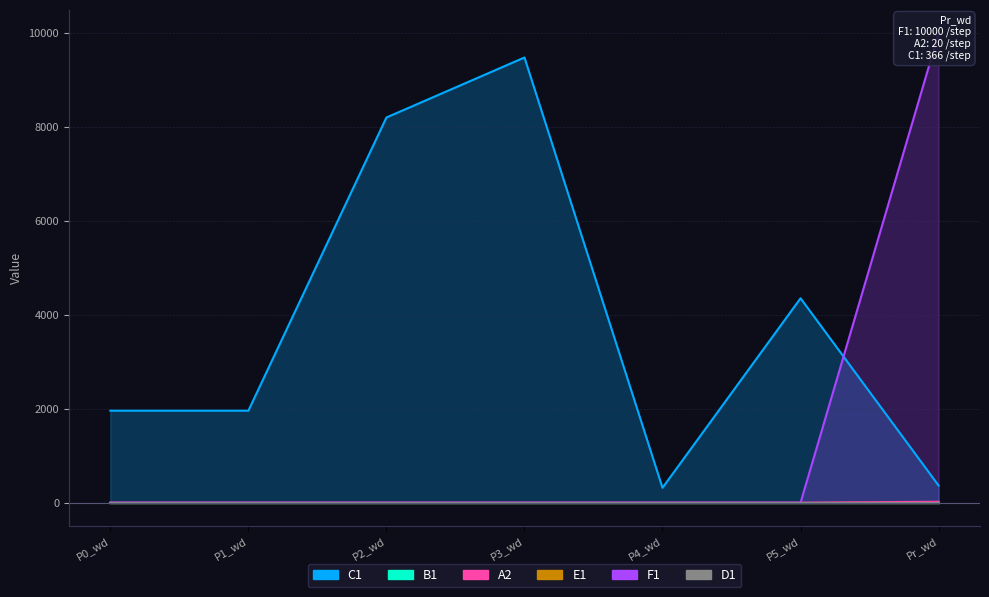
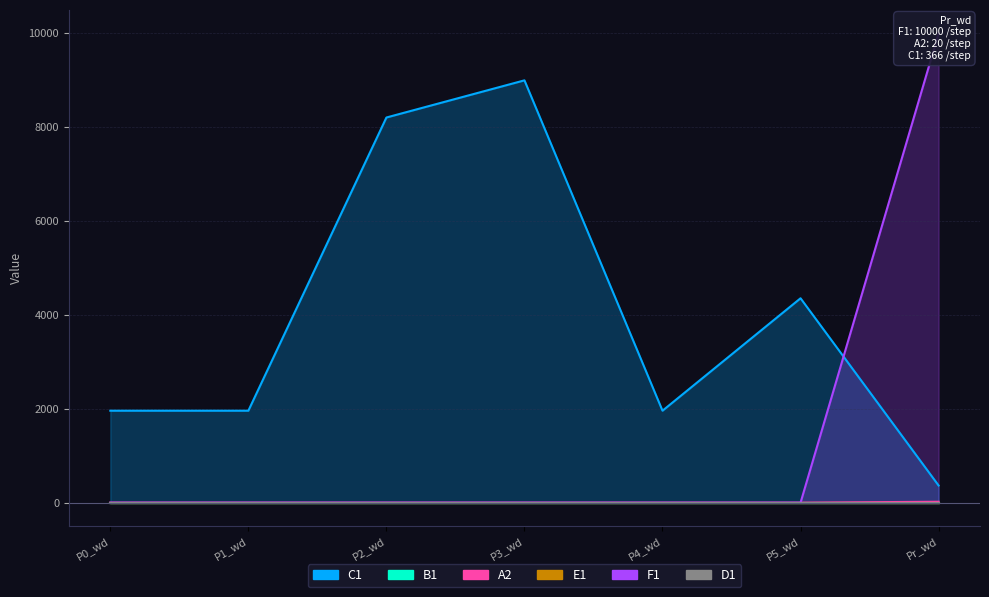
C1, P3_wd: 9500 -> 9000
C1, P4_wd: 300 -> 2000
